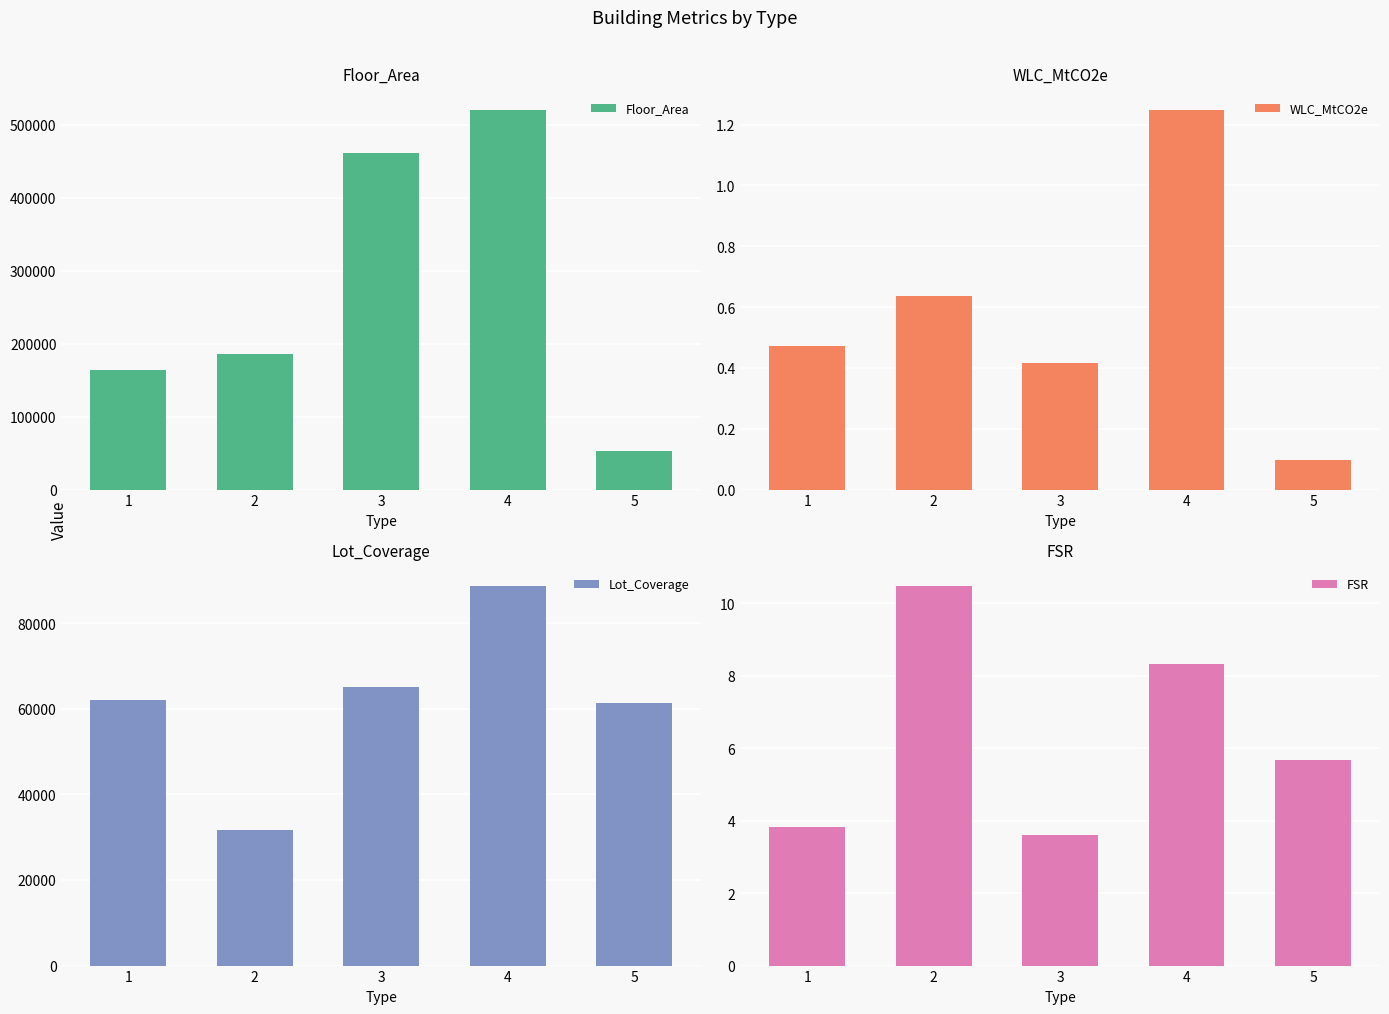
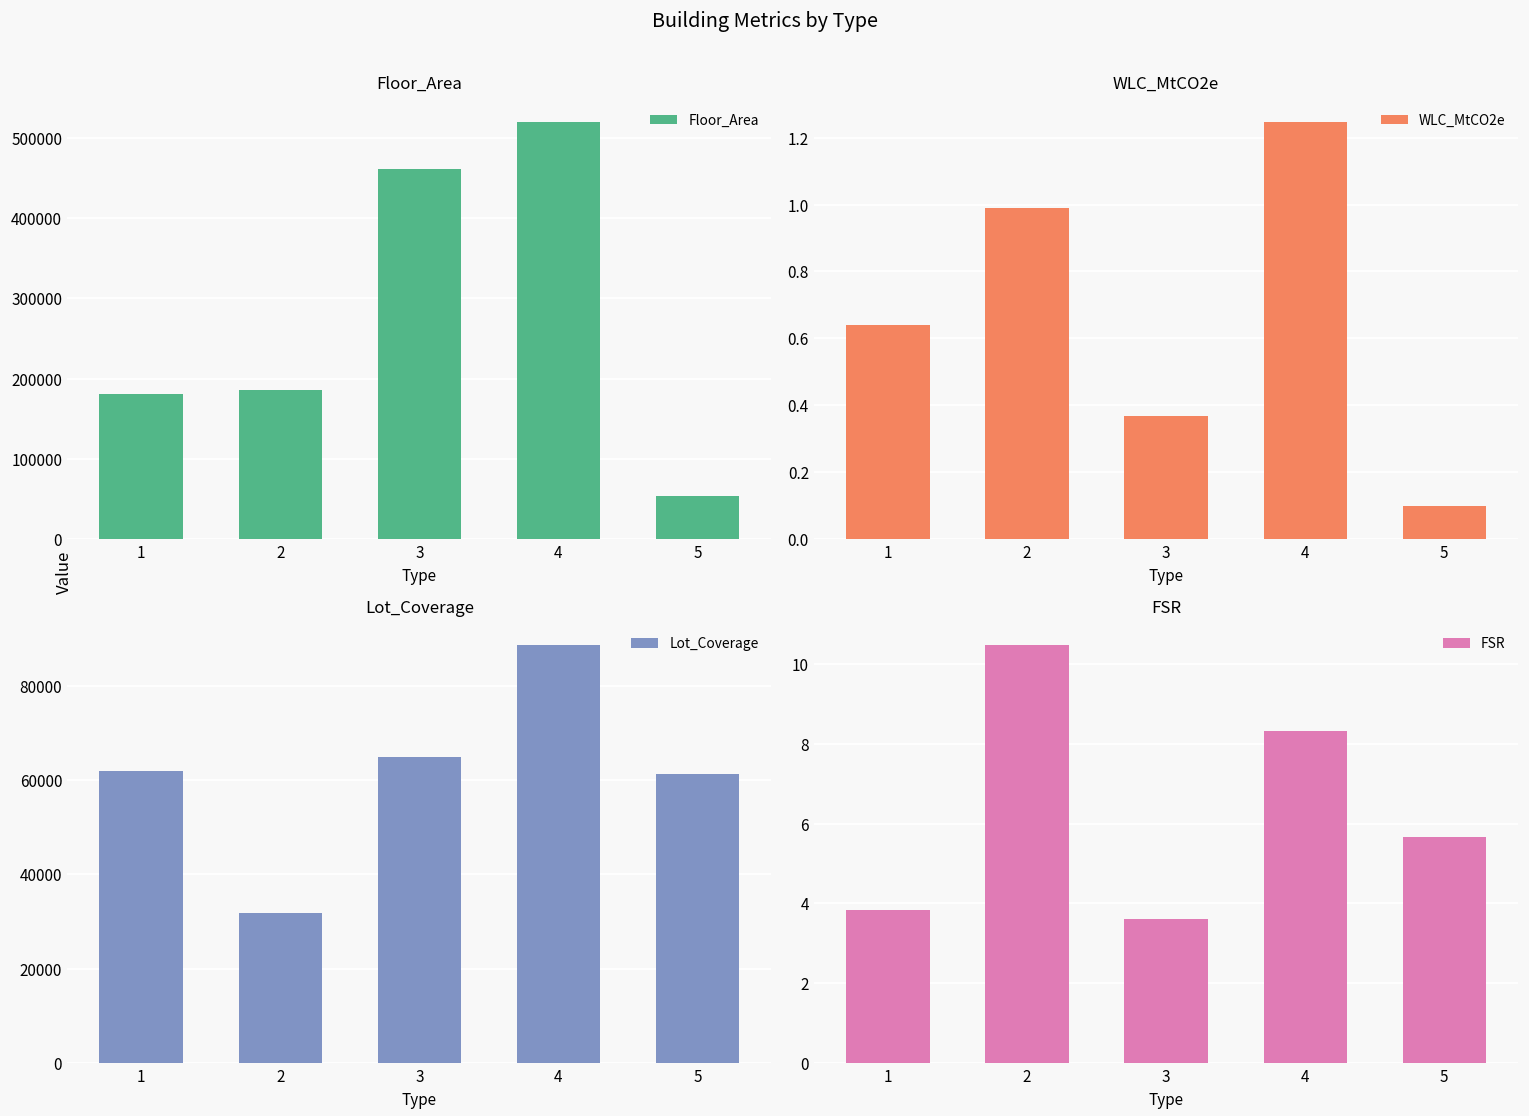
Floor_Area, 1: 160000 -> 180000
WLC_MtCO2e, 1: 0.47 -> 0.64
WLC_MtCO2e, 2: 0.64 -> 0.99
WLC_MtCO2e, 3: 0.42 -> 0.37
